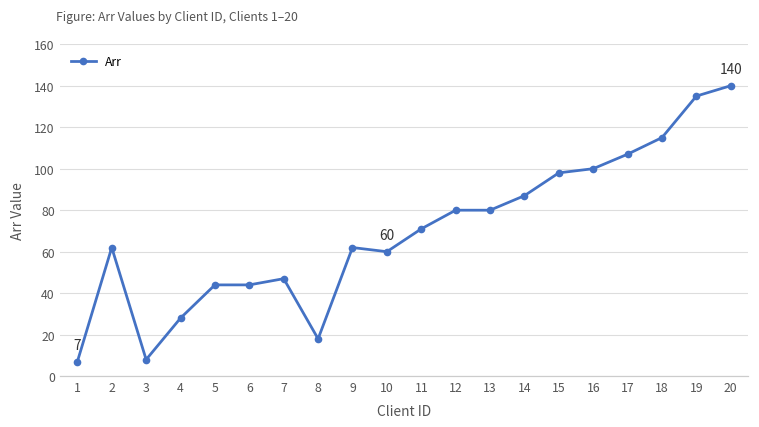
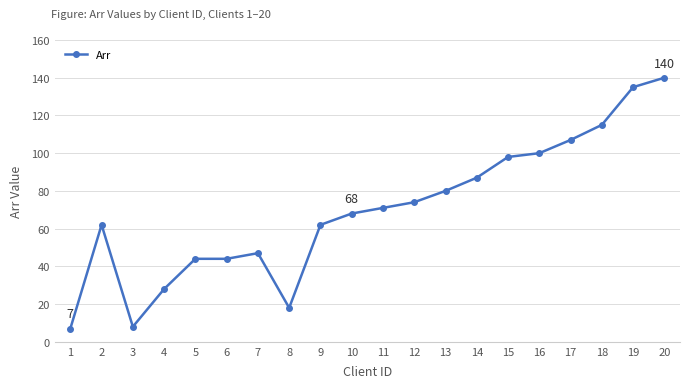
10: 60 -> 68
12: 80 -> 74
